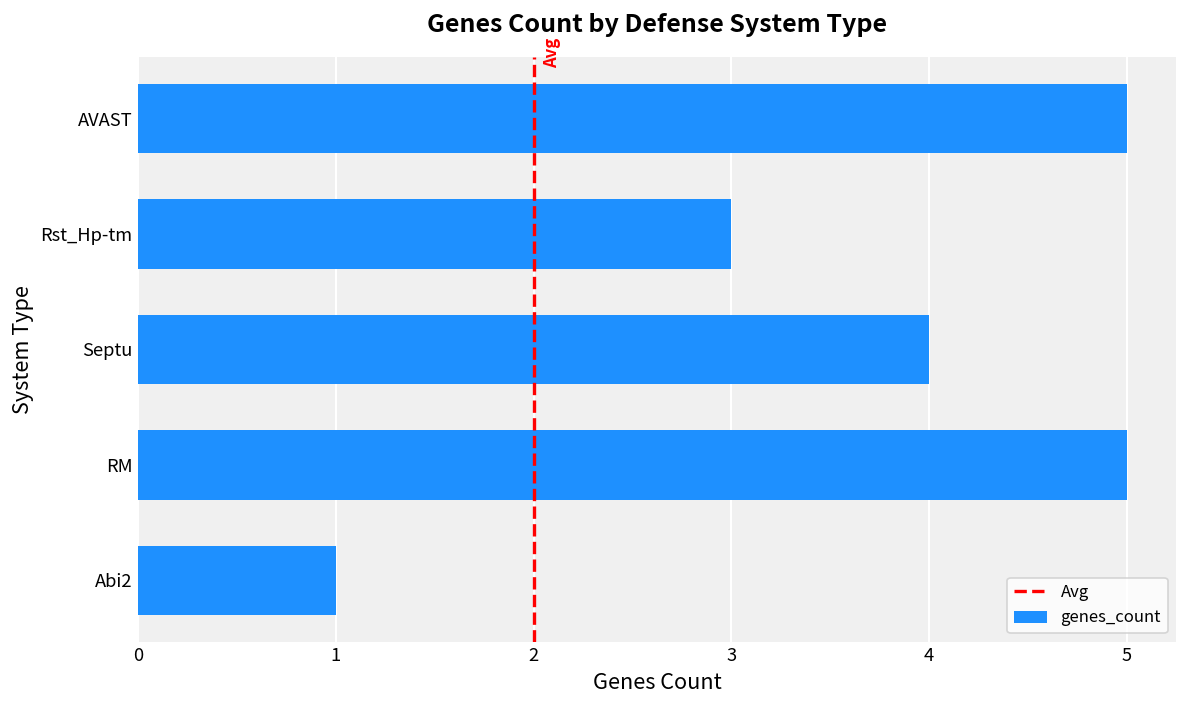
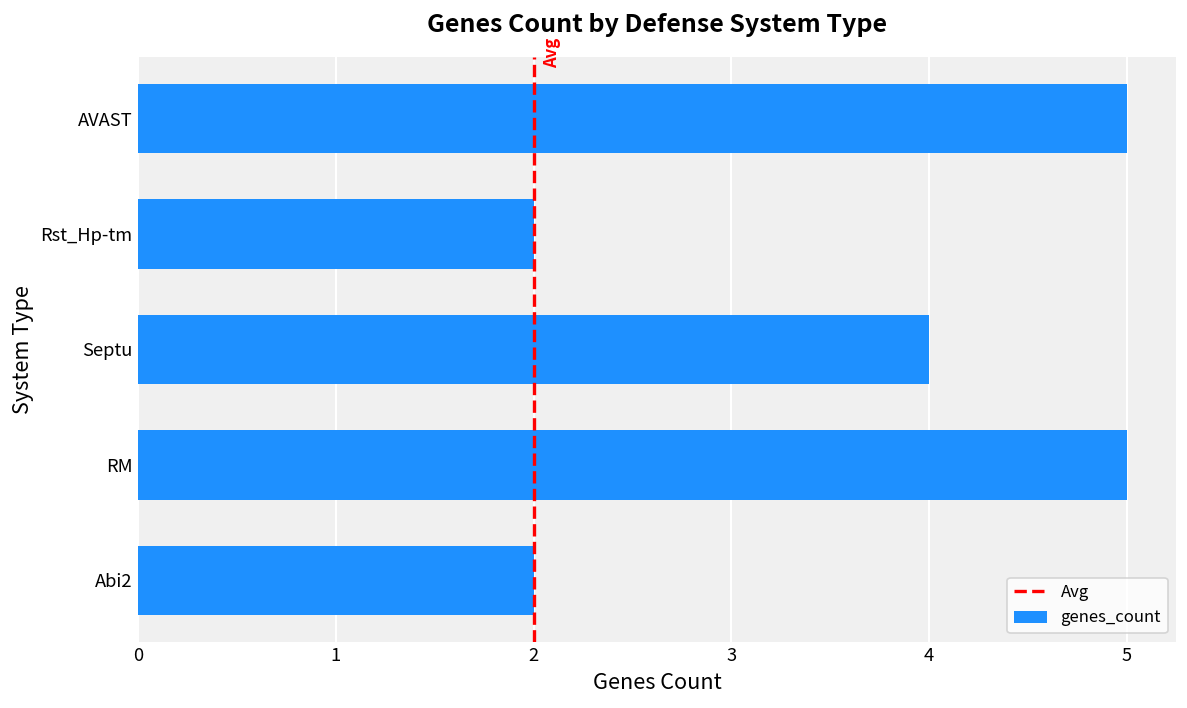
Rst_Hp-tm: 3 -> 2
Abi2: 1 -> 2
